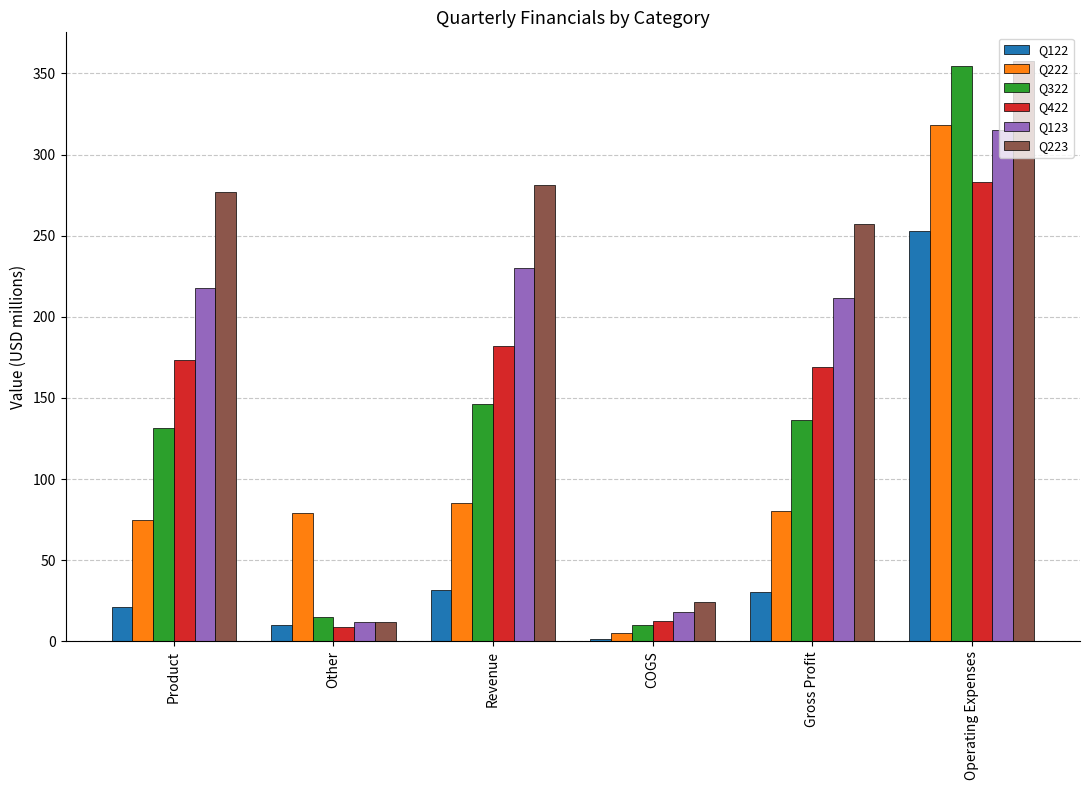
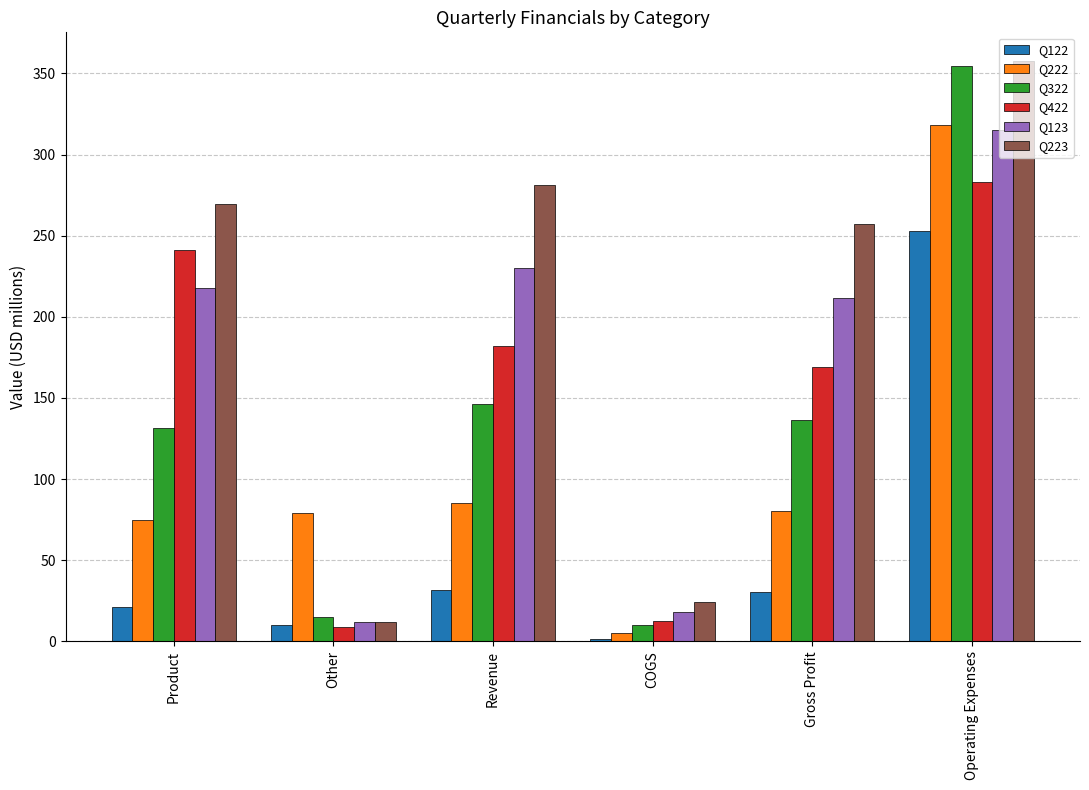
Q422, Product: 173 -> 241
Q223, Product: 277 -> 269
